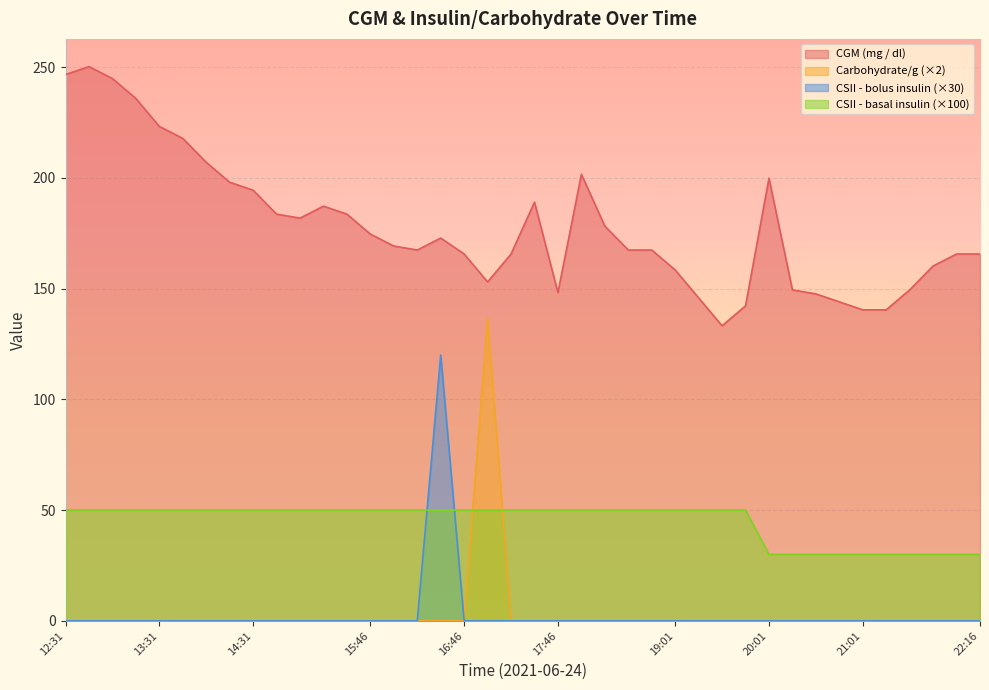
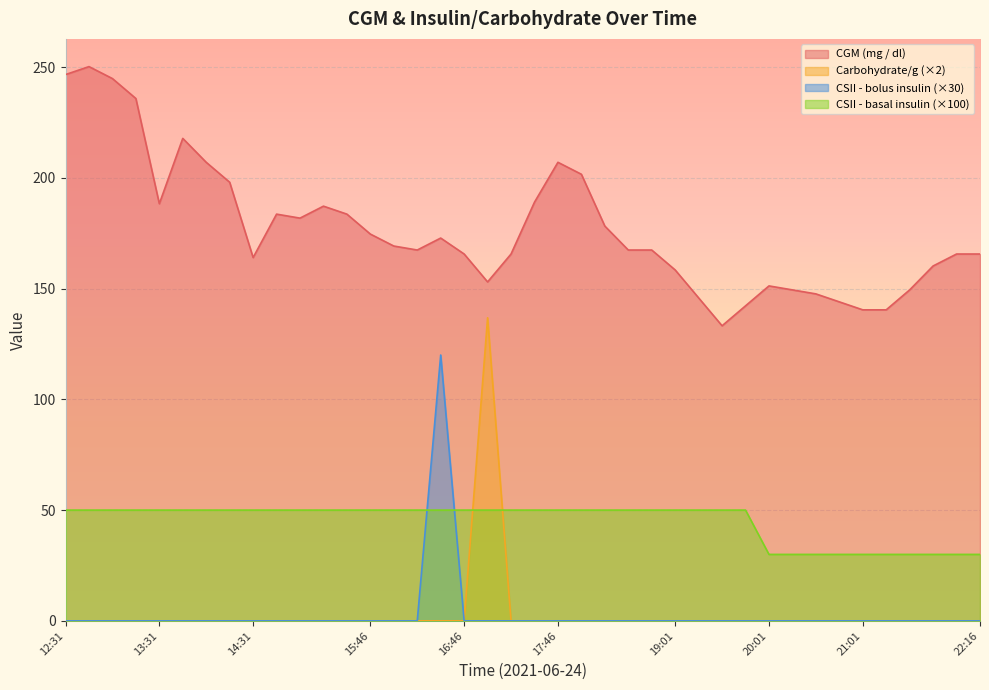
CGM (mg / dl), 13:31: 223 -> 188
CGM (mg / dl), 14:31: 194 -> 164
CGM (mg / dl), 17:46: 148 -> 207
CGM (mg / dl), 20:01: 200 -> 151
